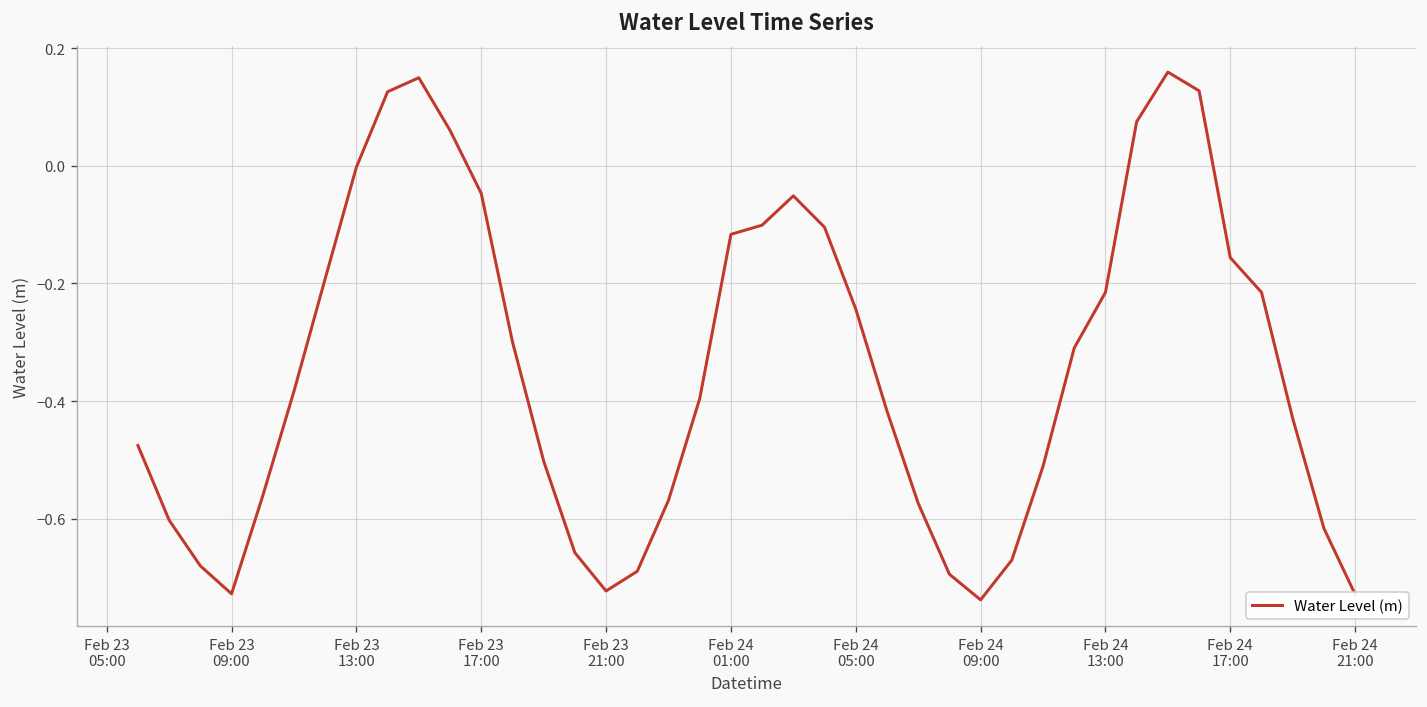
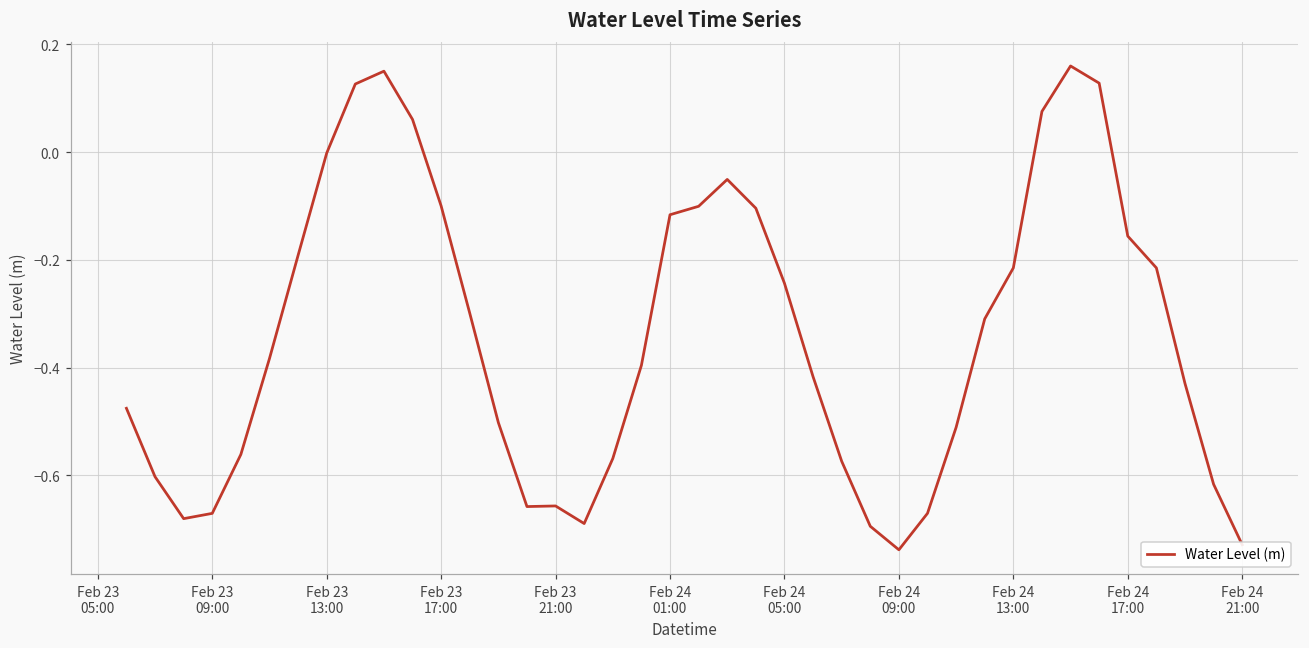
Feb 23 09:00: -0.73 -> -0.67
Feb 23 17:00: -0.05 -> -0.10
Feb 23 21:00: -0.72 -> -0.66
